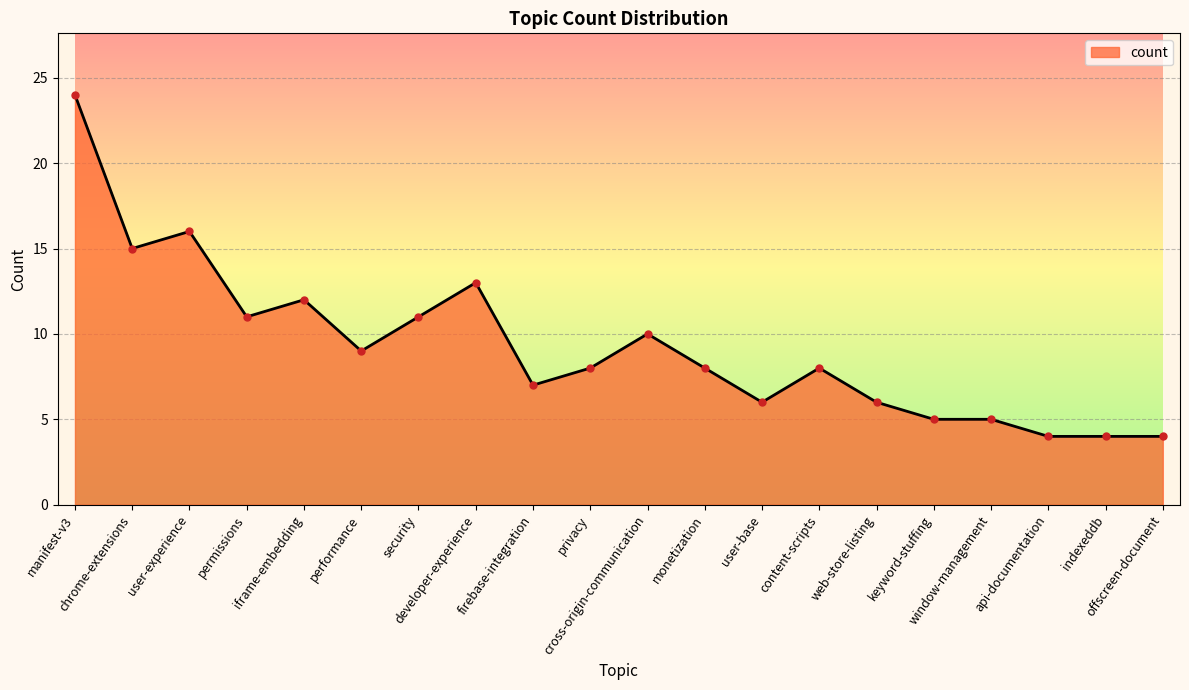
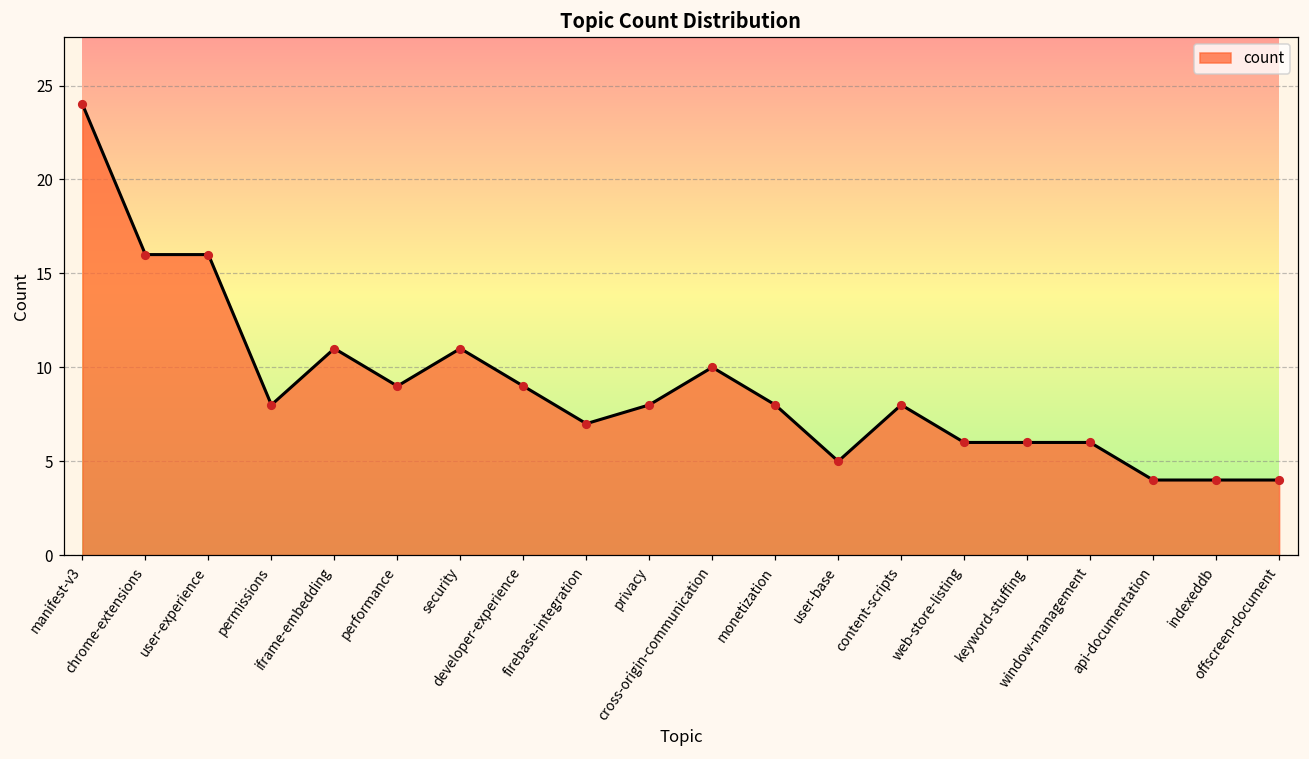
chrome-extensions: 15 -> 16
permissions: 11 -> 8
iframe-embedding: 12 -> 11
developer-experience: 13 -> 9
user-base: 6 -> 5
keyword-stuffing: 5 -> 6
window-management: 5 -> 6
